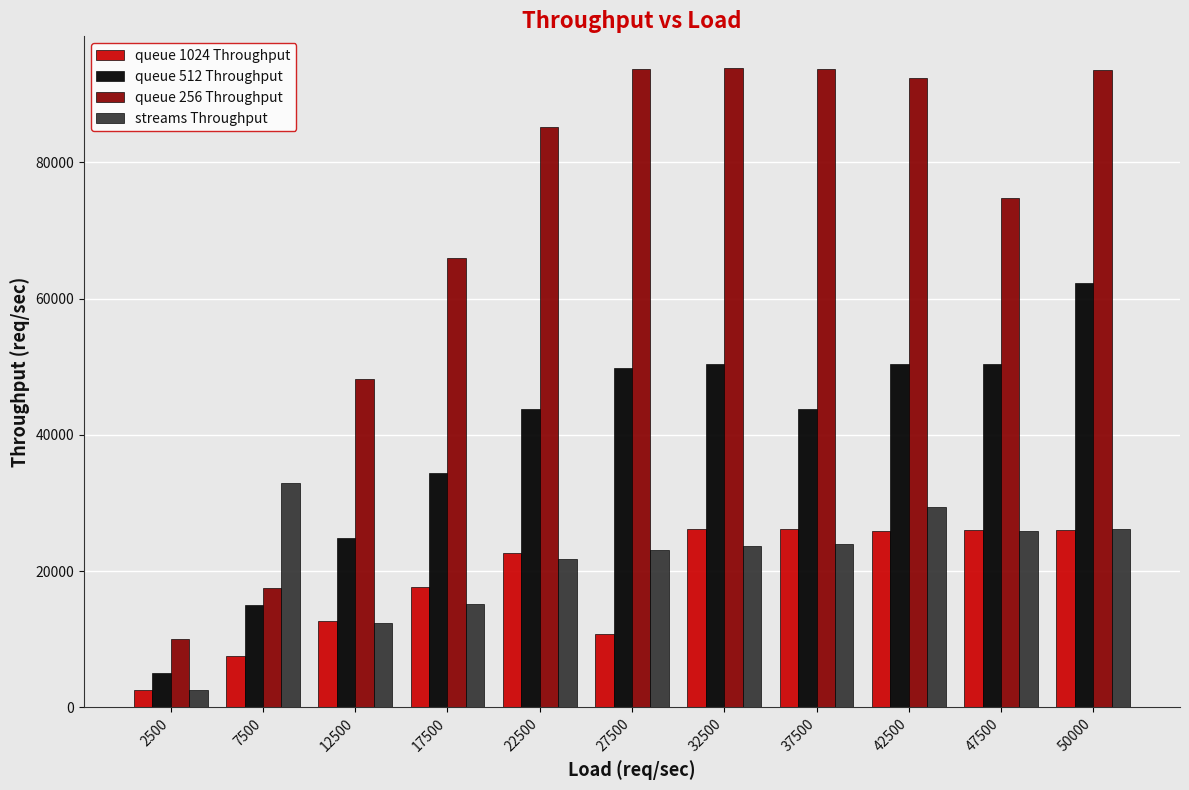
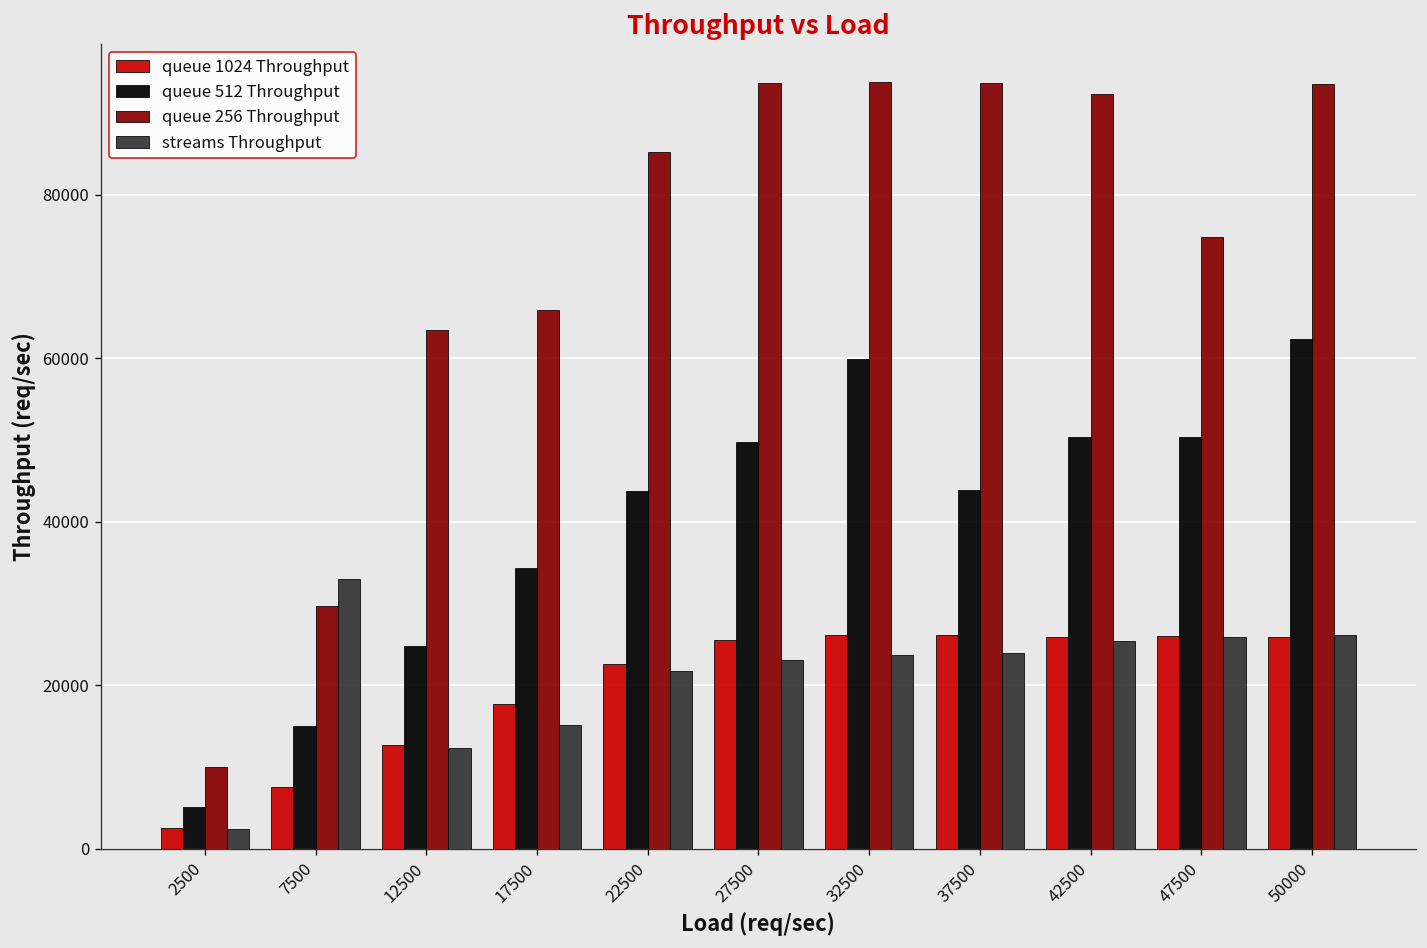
queue 256 Throughput, 7500: 17000 -> 30000
queue 256 Throughput, 12500: 48000 -> 64000
queue 1024 Throughput, 27500: 11000 -> 26000
queue 512 Throughput, 32500: 50000 -> 60000
streams Throughput, 42500: 29000 -> 25000
